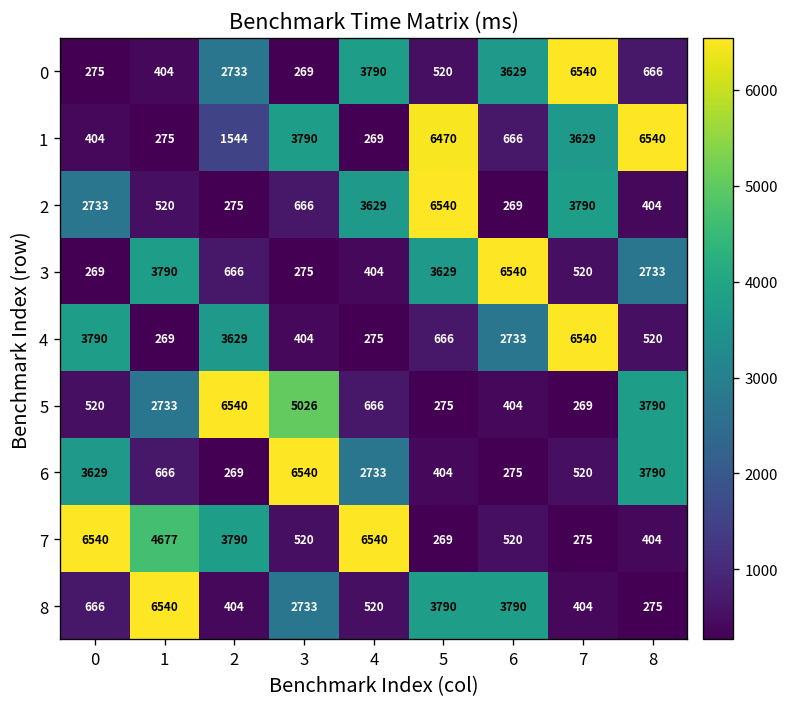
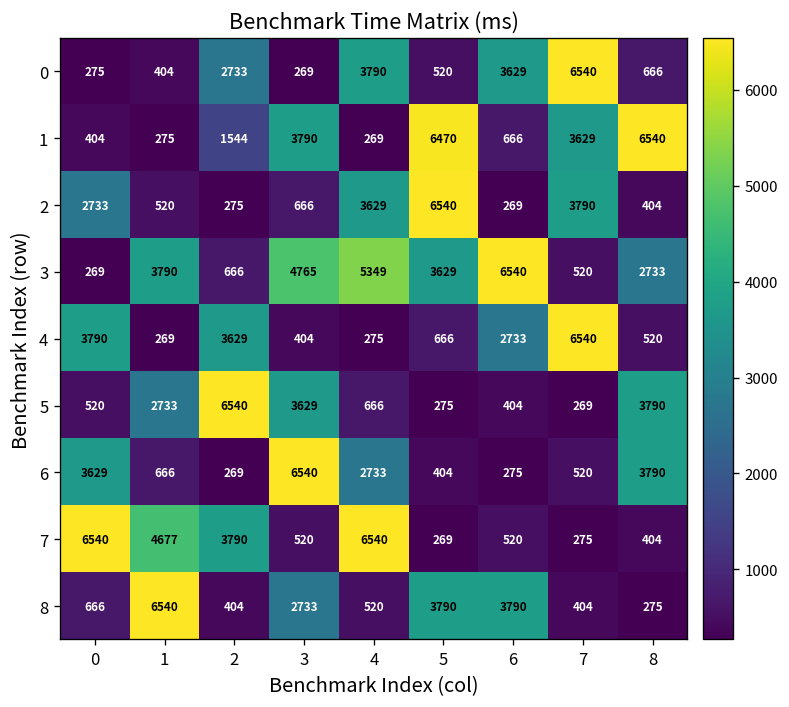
3, 3: 275 -> 4765
3, 4: 404 -> 5349
5, 3: 5026 -> 3629
